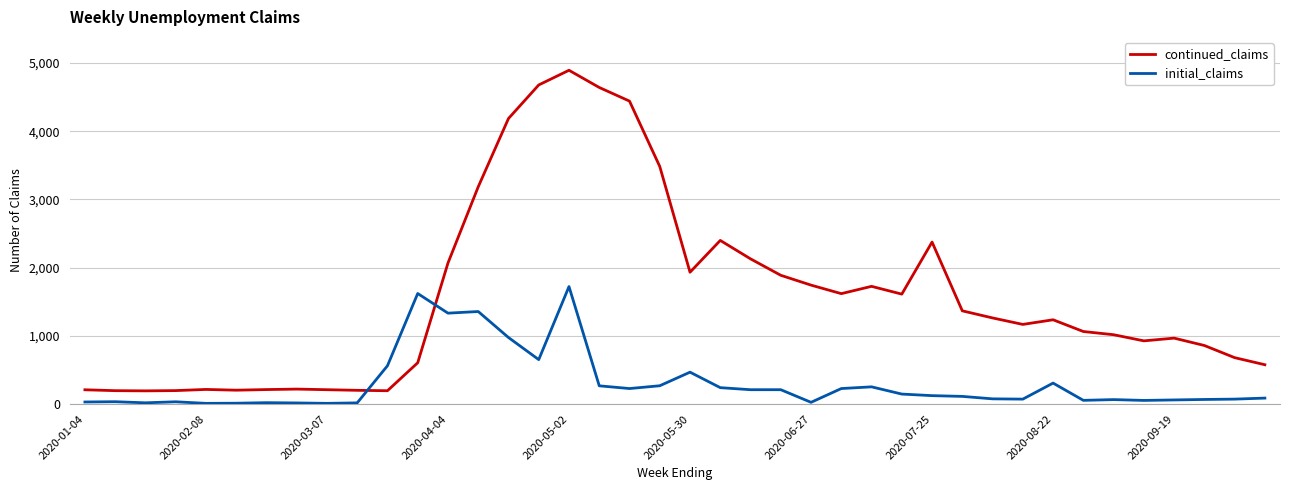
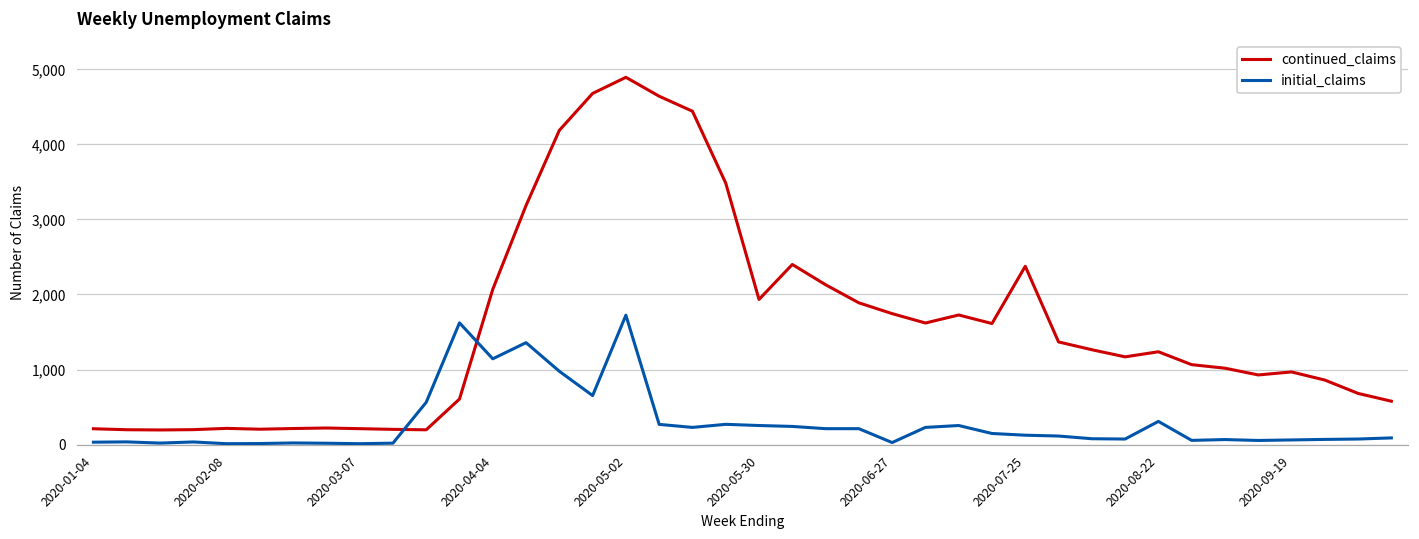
initial_claims, 2020-04-04: 1,300 -> 1,100
initial_claims, 2020-05-30: 500 -> 300
